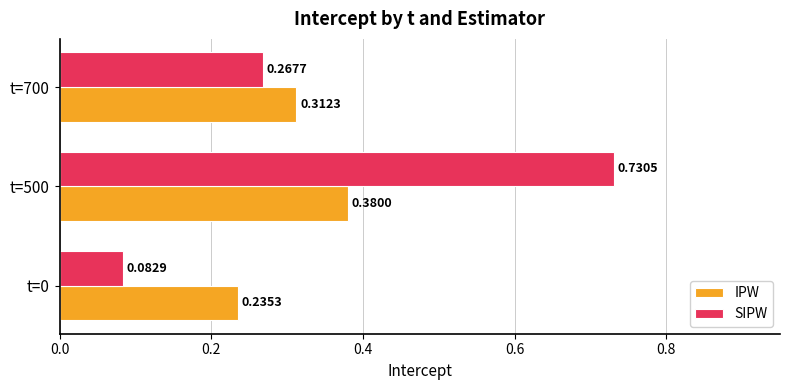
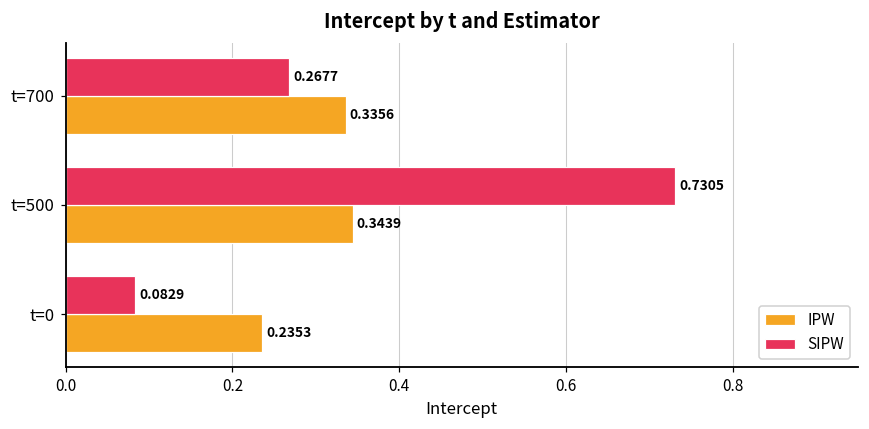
IPW, t=700: 0.3123 -> 0.3356
IPW, t=500: 0.3800 -> 0.3439
